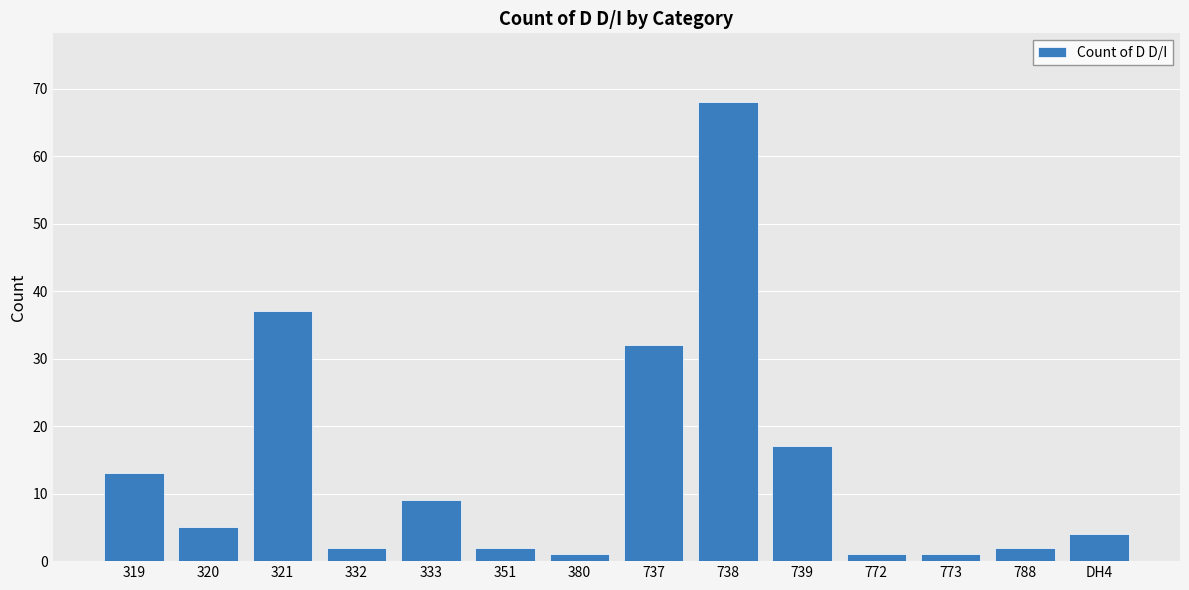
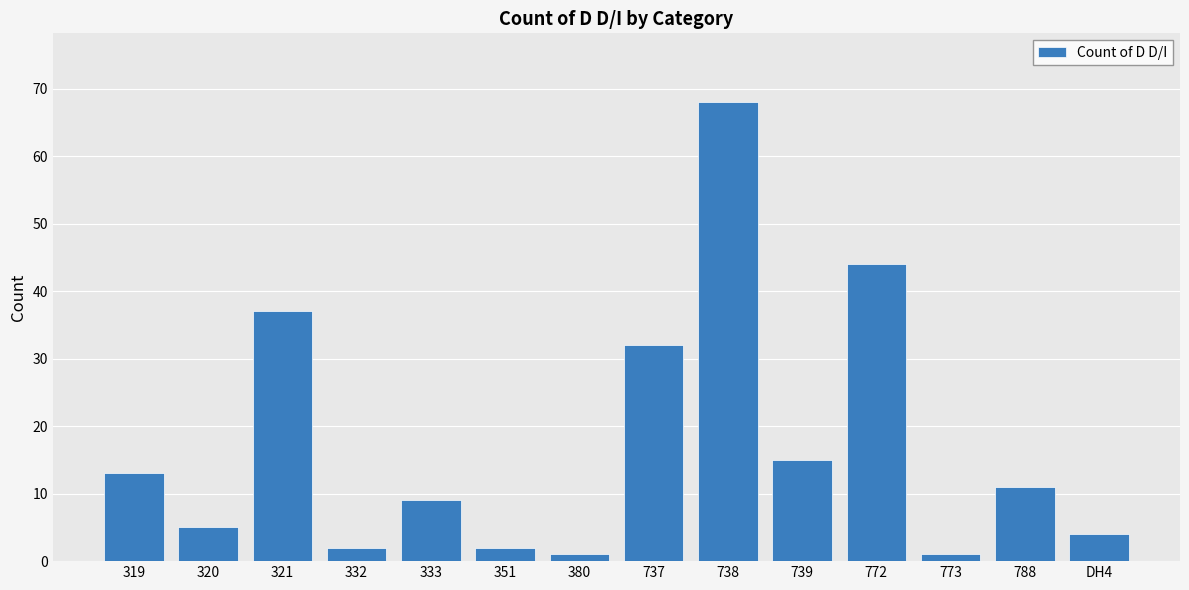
739: 17 -> 15
772: 1 -> 44
788: 2 -> 11
